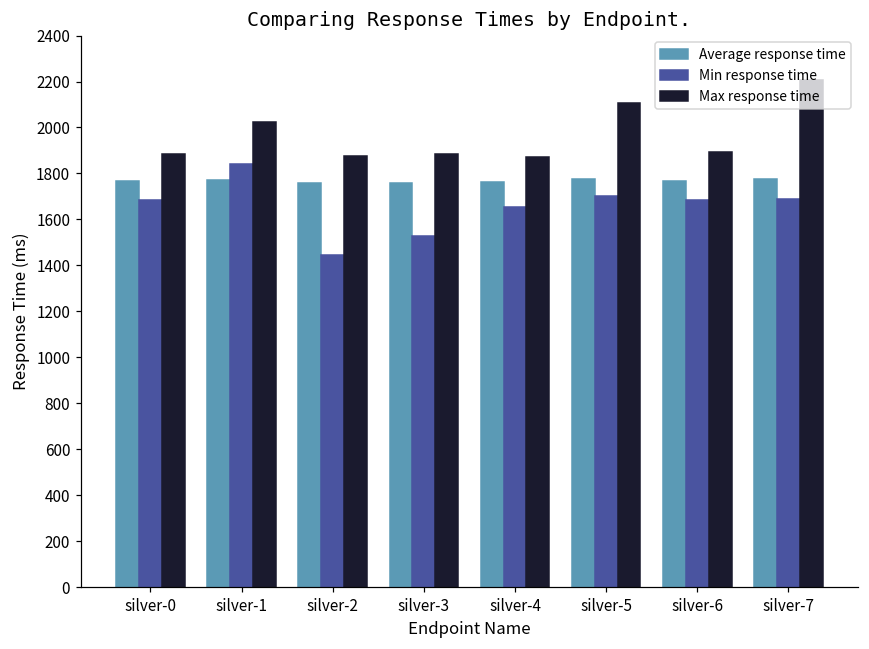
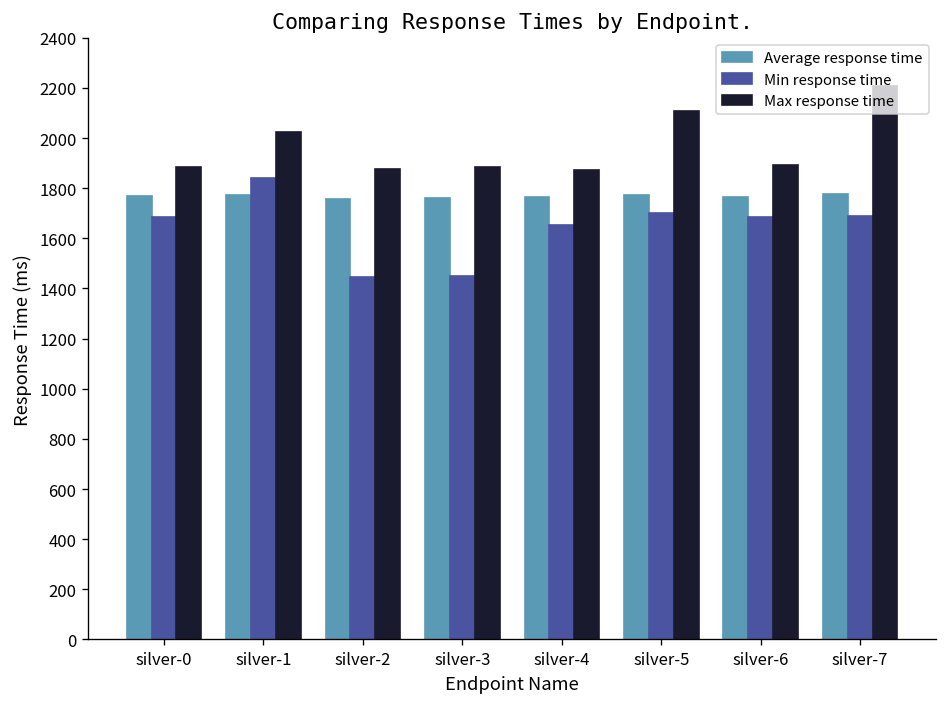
Min response time, silver-3: 1530 -> 1450
